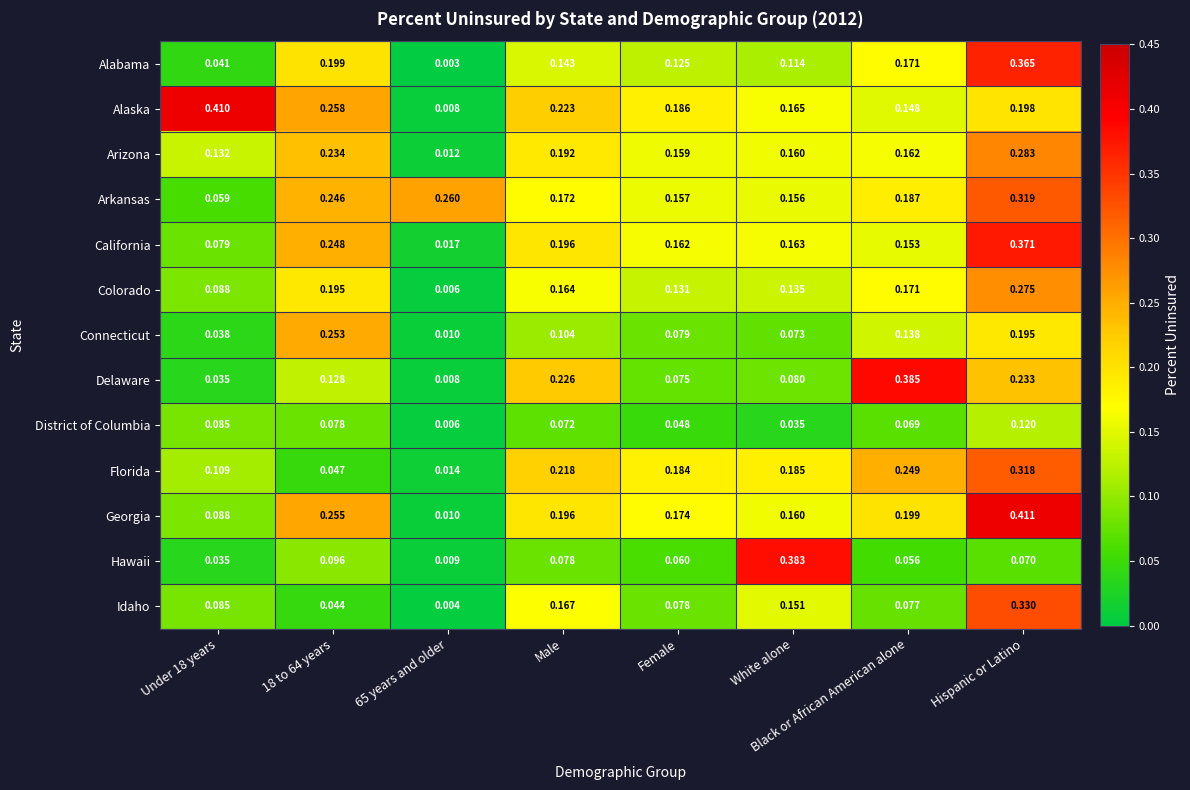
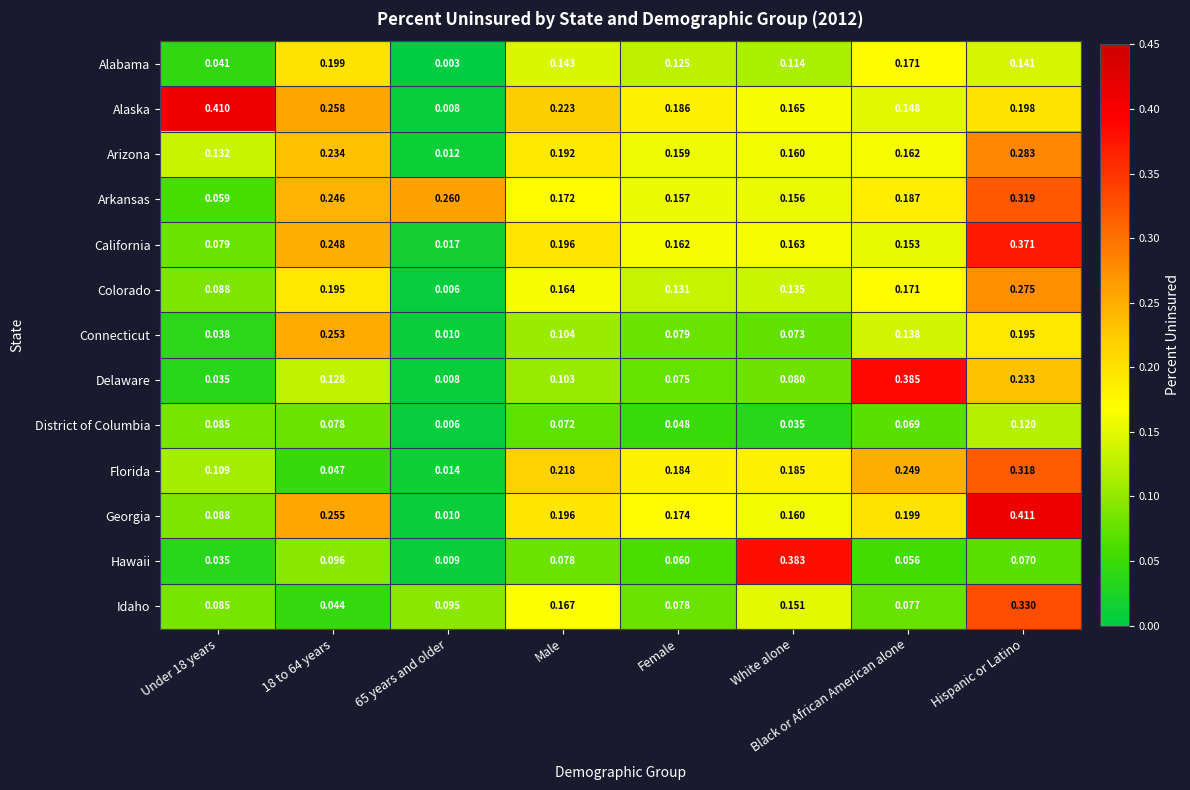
Alabama, Hispanic or Latino: 0.365 -> 0.141
Delaware, Male: 0.226 -> 0.103
Idaho, 65 years and older: 0.004 -> 0.095
